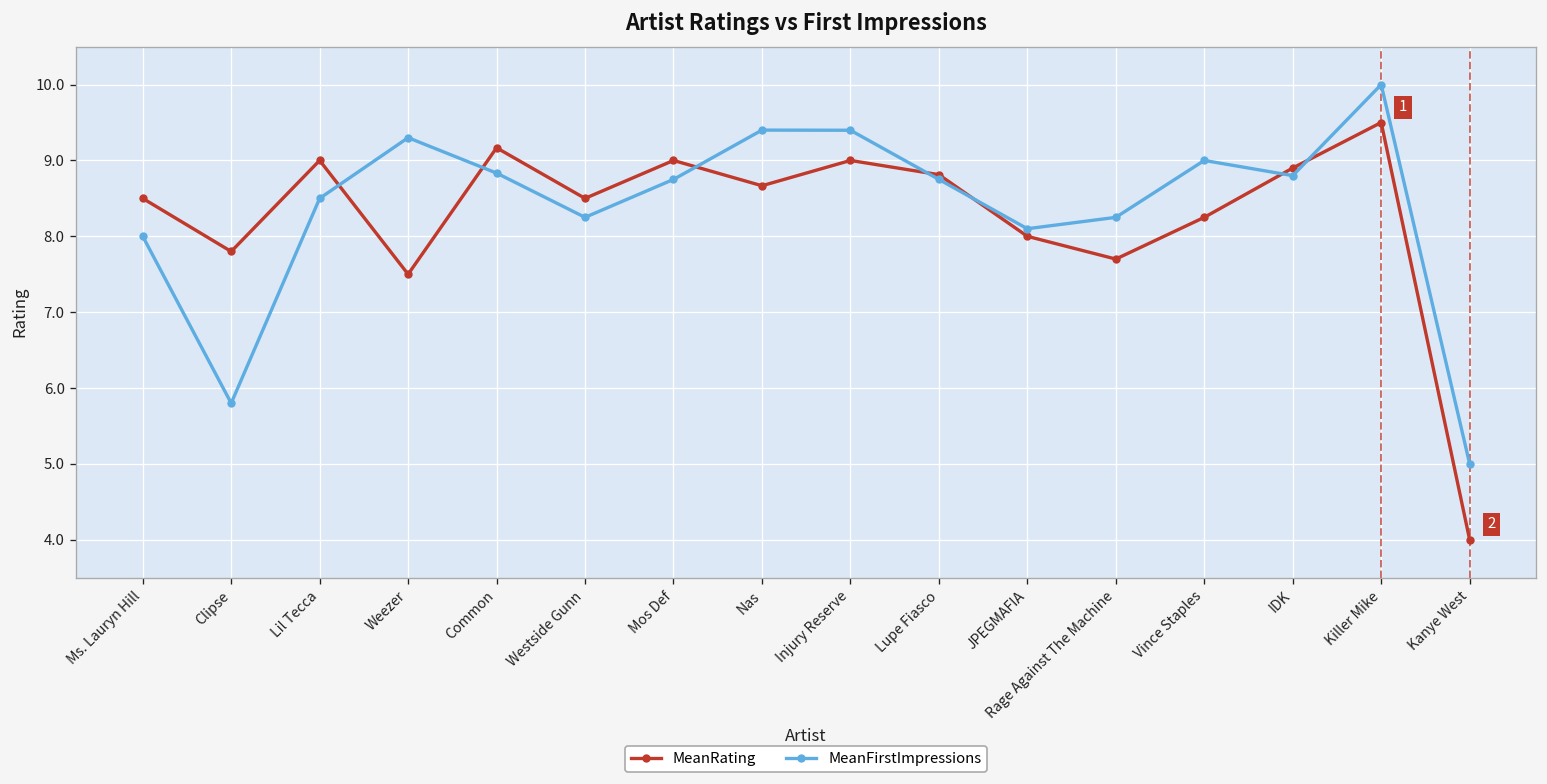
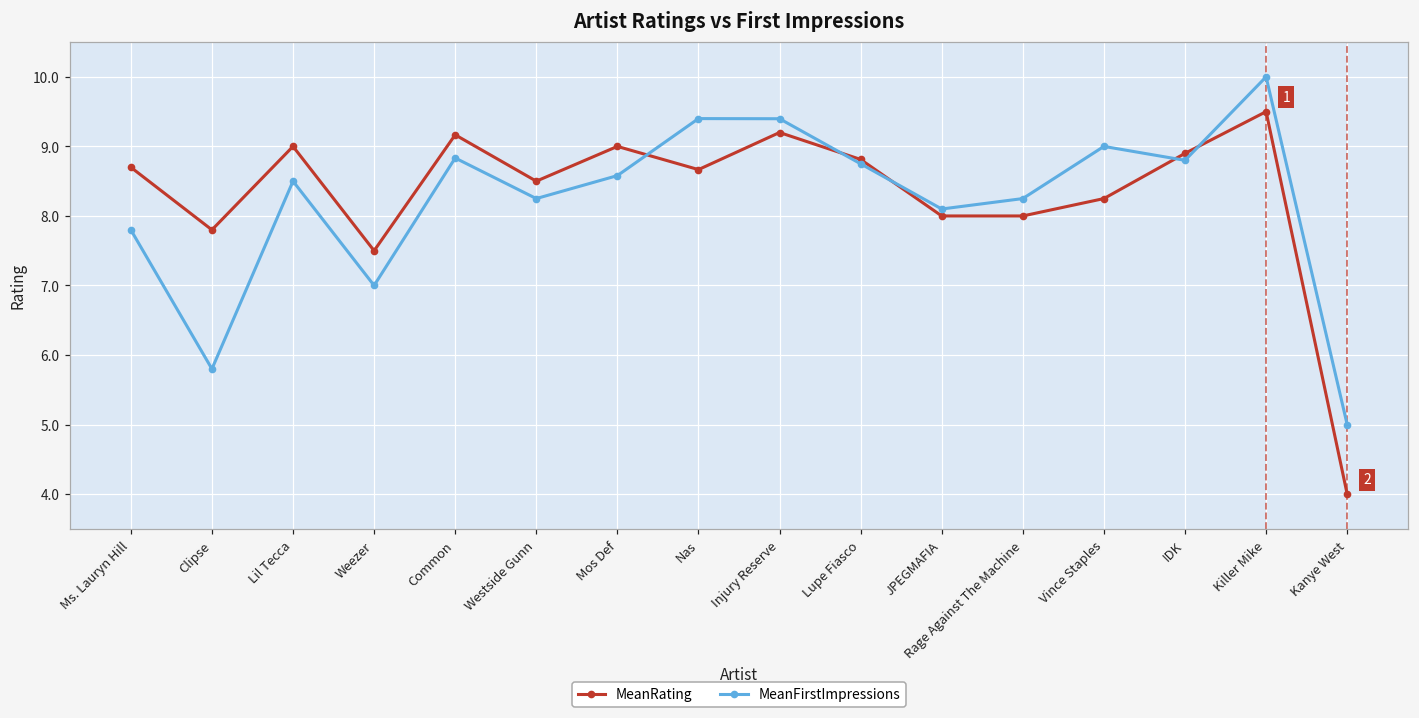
MeanRating, Ms. Lauryn Hill: 8.5 -> 8.7
MeanFirstImpressions, Ms. Lauryn Hill: 8.0 -> 7.8
MeanFirstImpressions, Weezer: 9.3 -> 7.0
MeanFirstImpressions, Mos Def: 8.8 -> 8.6
MeanRating, Injury Reserve: 9.0 -> 9.2
MeanRating, Rage Against The Machine: 7.7 -> 8.0
